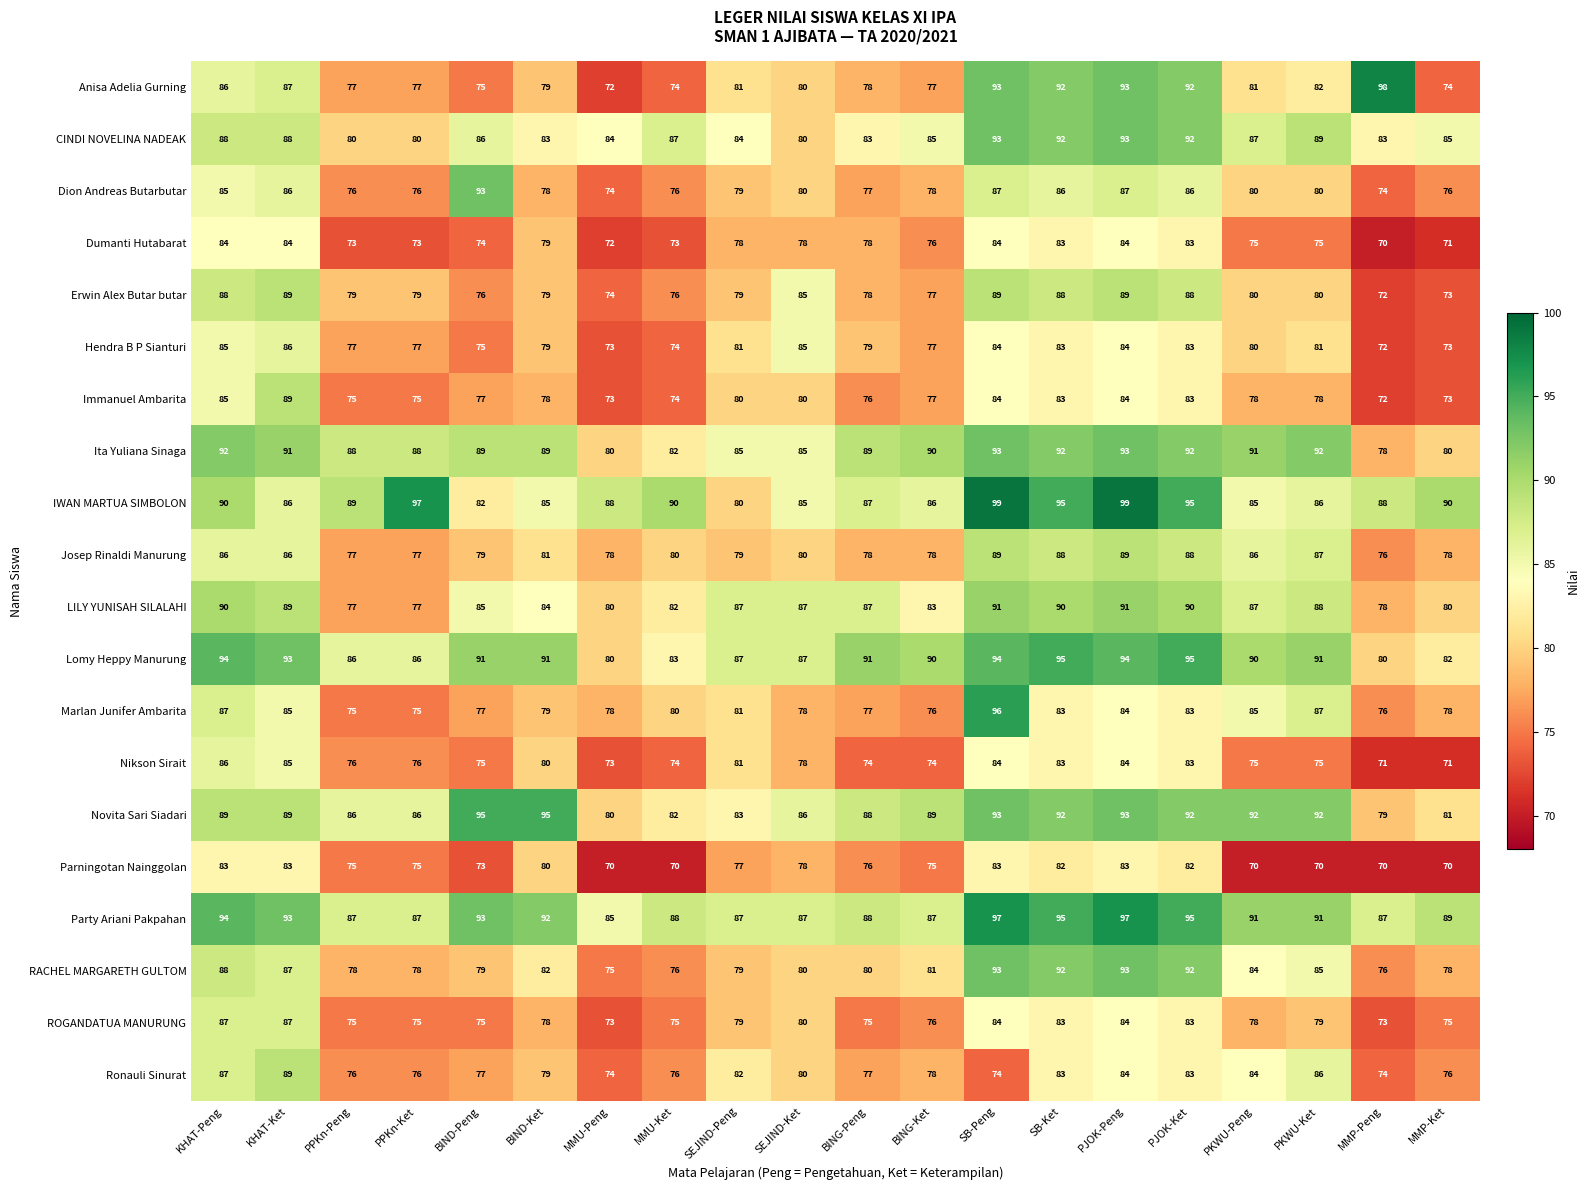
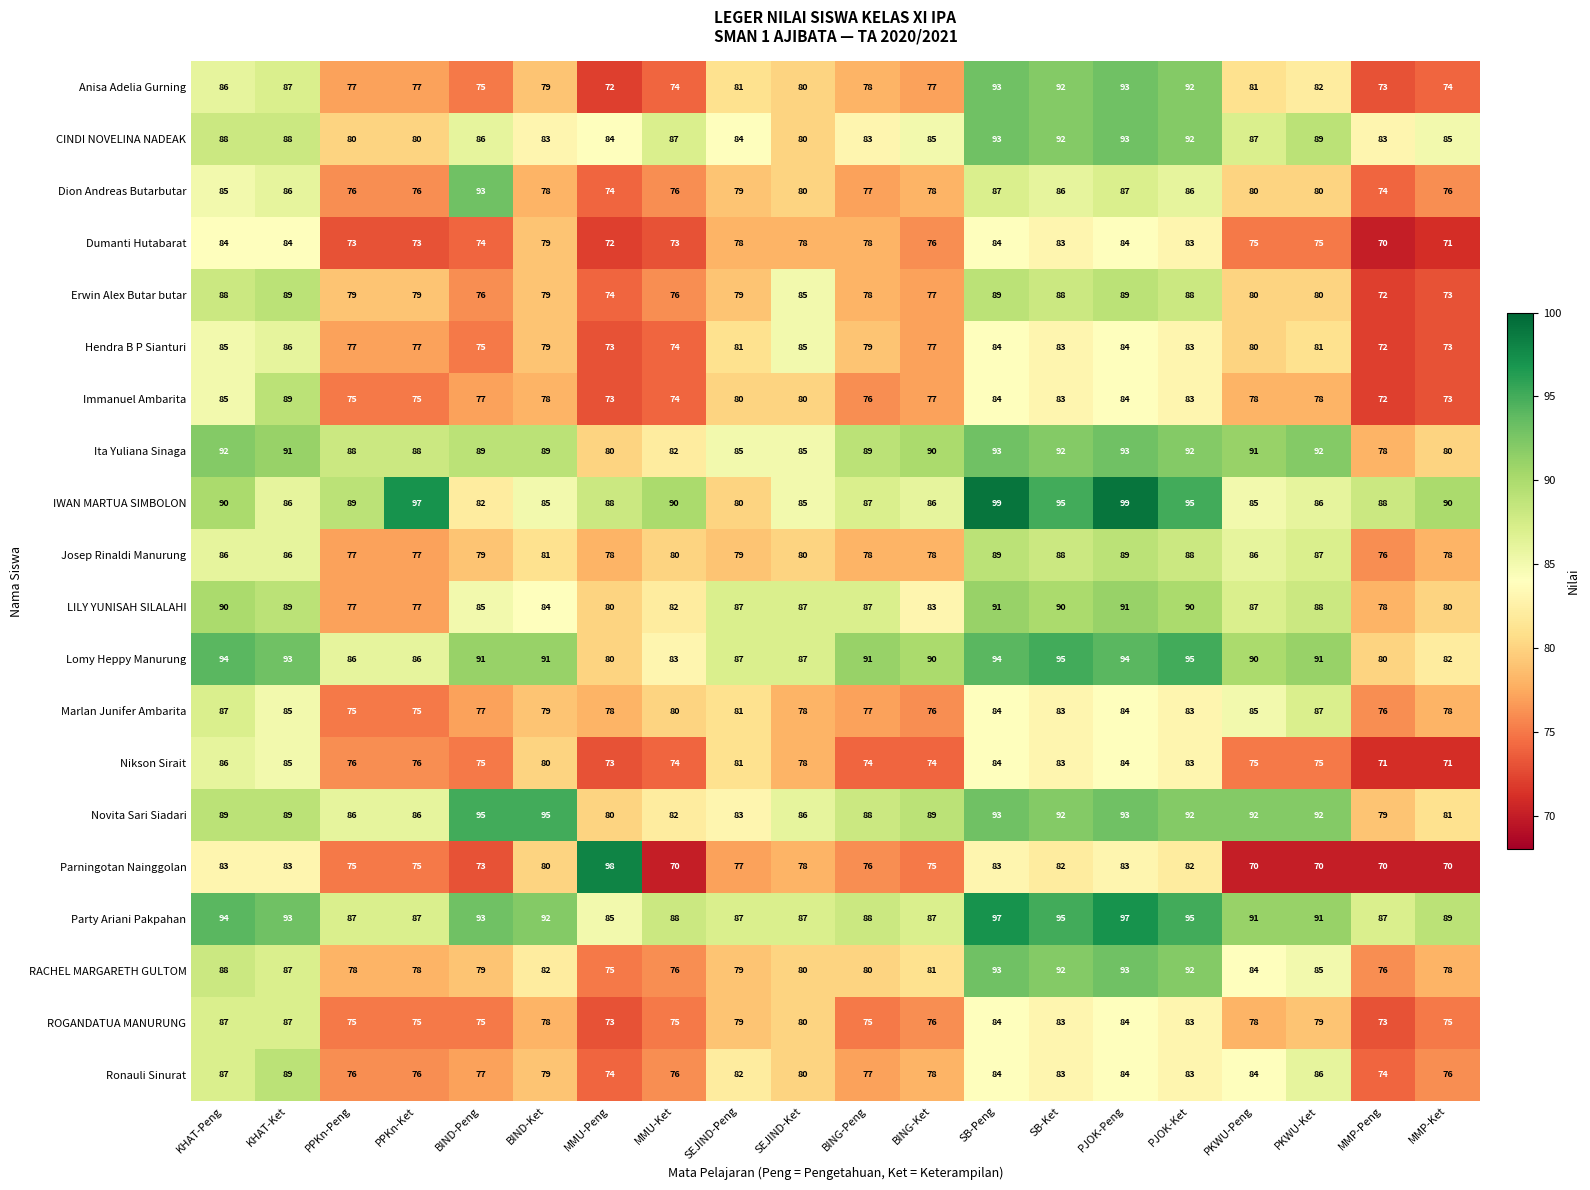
Anisa Adelia Gurning, MMP-Peng: 98 -> 73
Marlan Junifer Ambarita, SB-Peng: 96 -> 84
Parningotan Nainggolan, MMU-Peng: 70 -> 98
Ronauli Sinurat, SB-Peng: 74 -> 84
